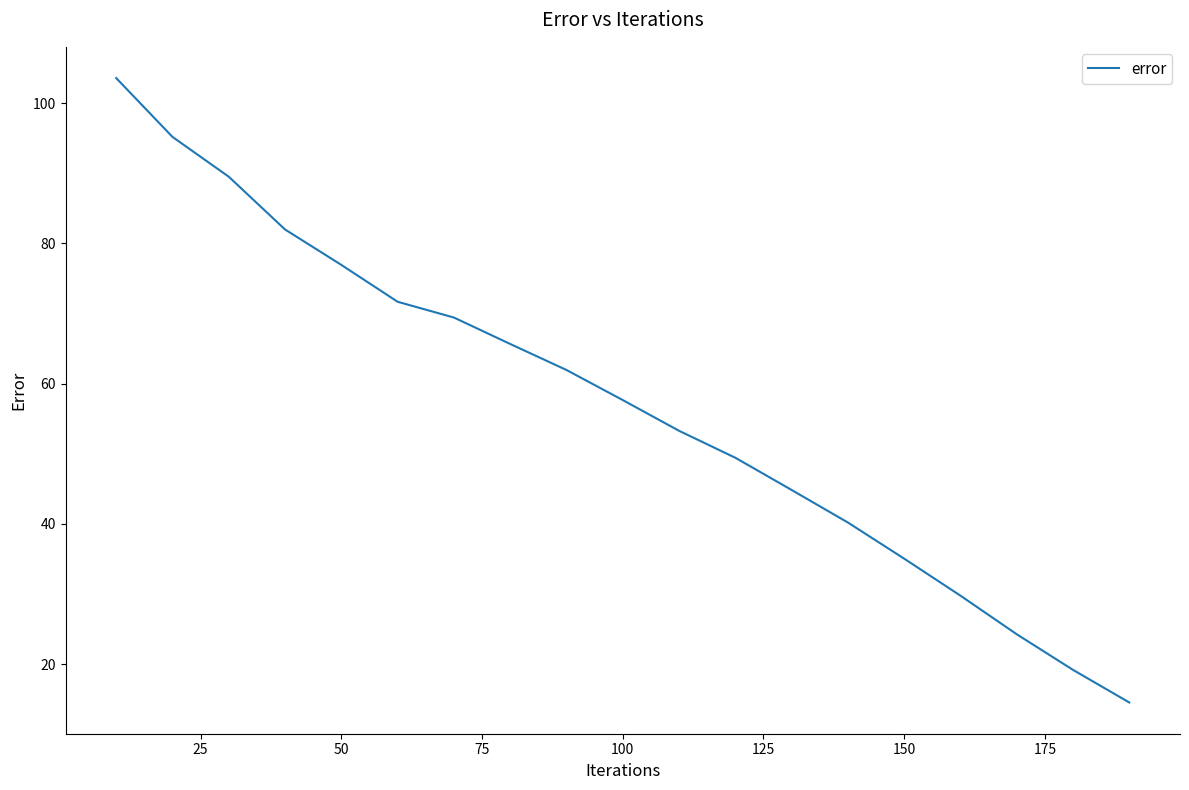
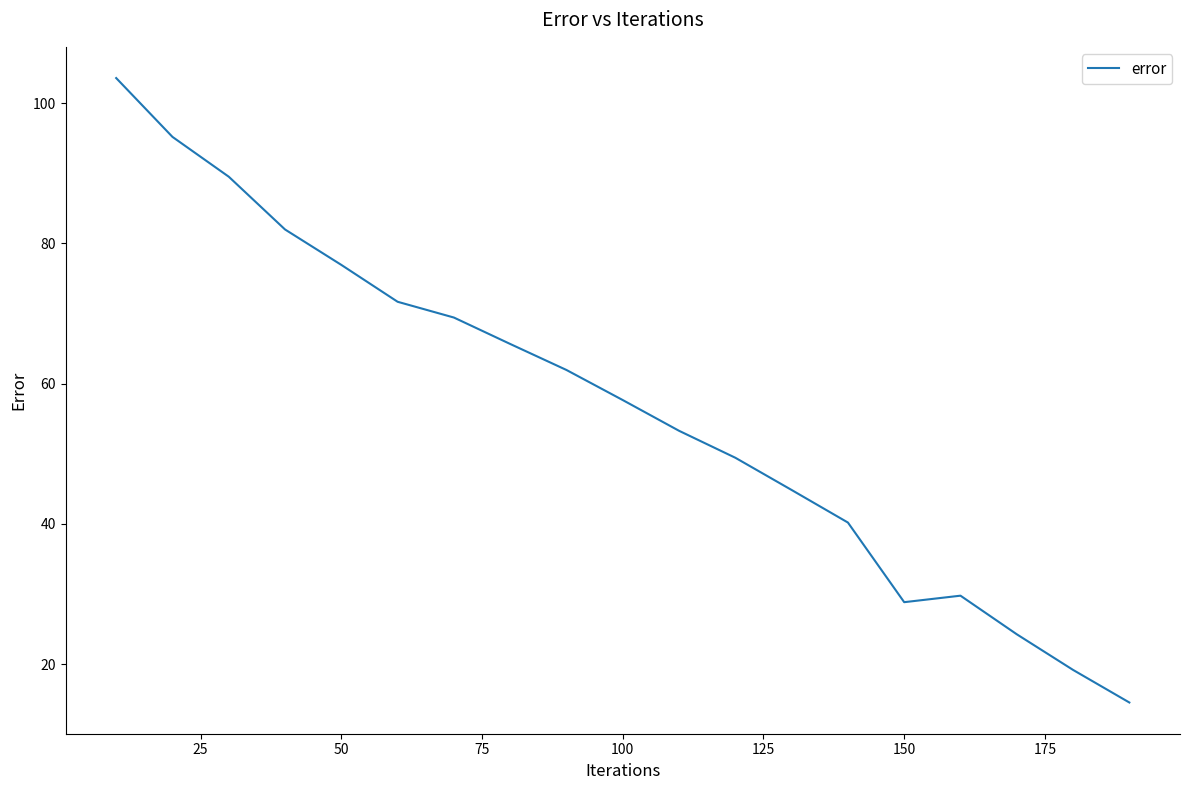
150: 35 -> 29
